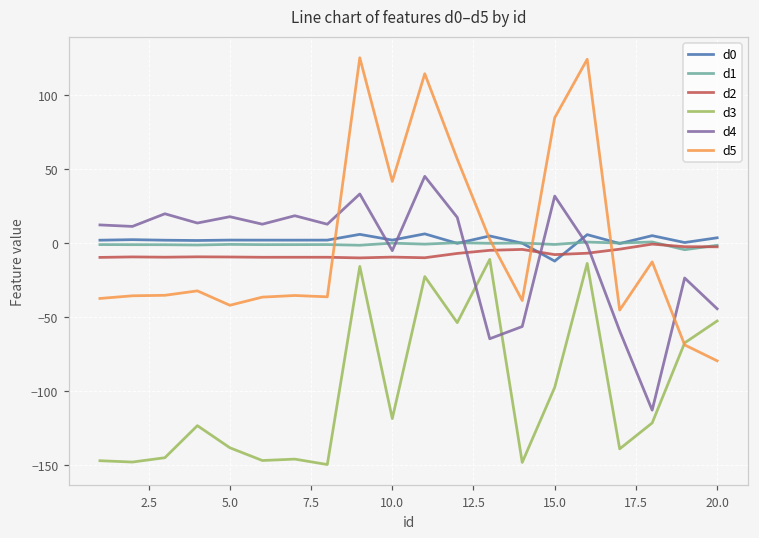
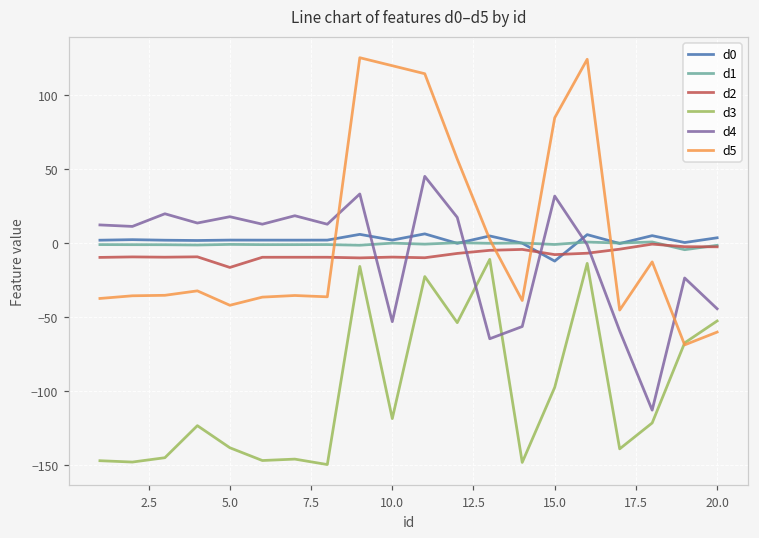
d2, 5.0: -10 -> -17
d4, 10.0: -5 -> -53
d5, 10.0: 41 -> 119
d5, 20.0: -80 -> -60
